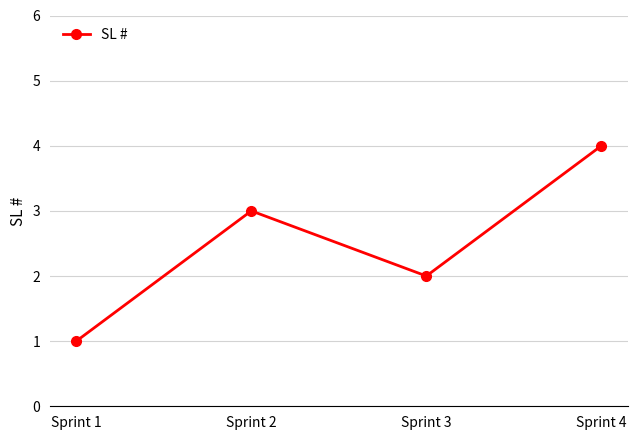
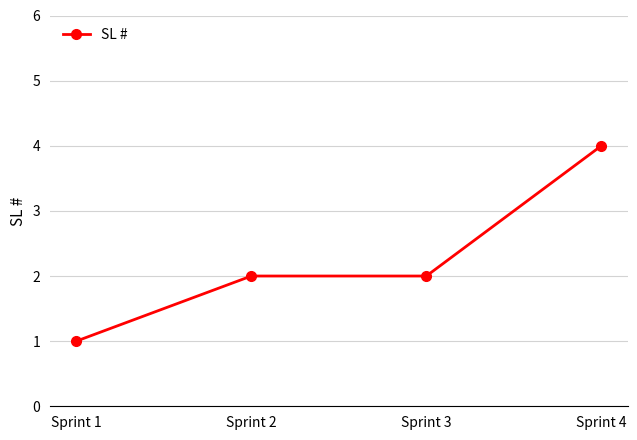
Sprint 2: 3 -> 2
